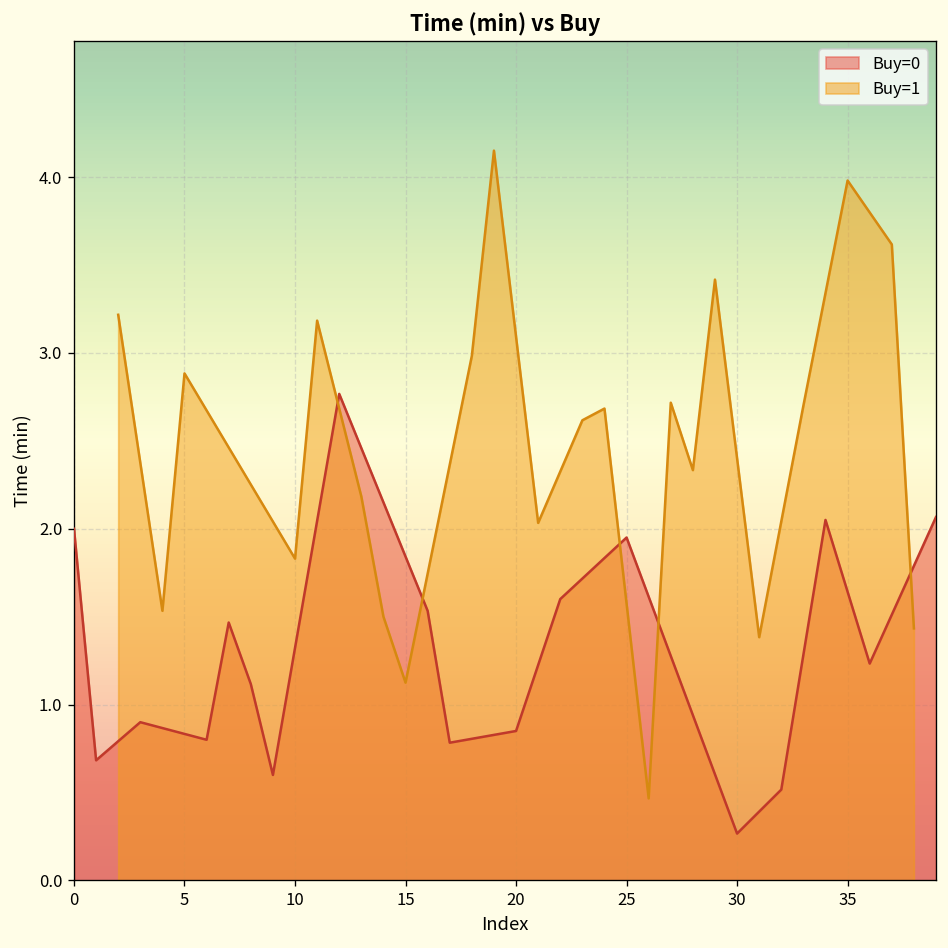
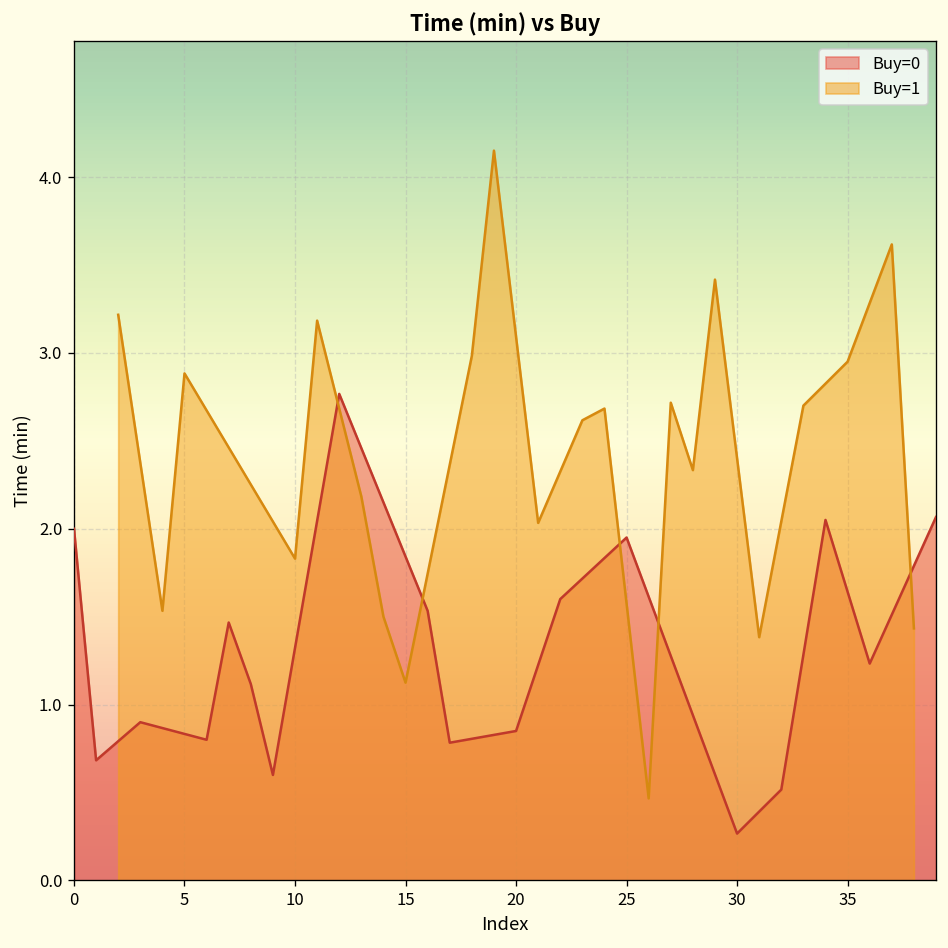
Buy=1, 35: 3.98 -> 2.95
